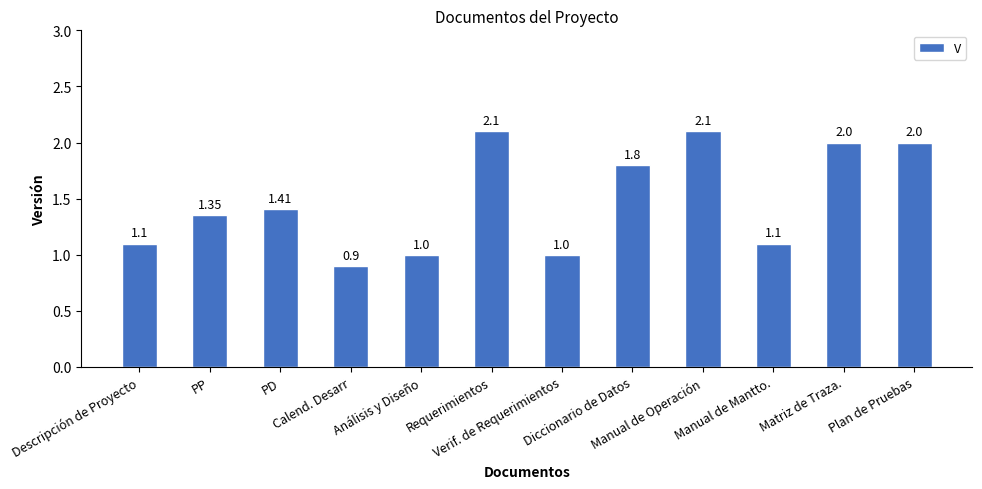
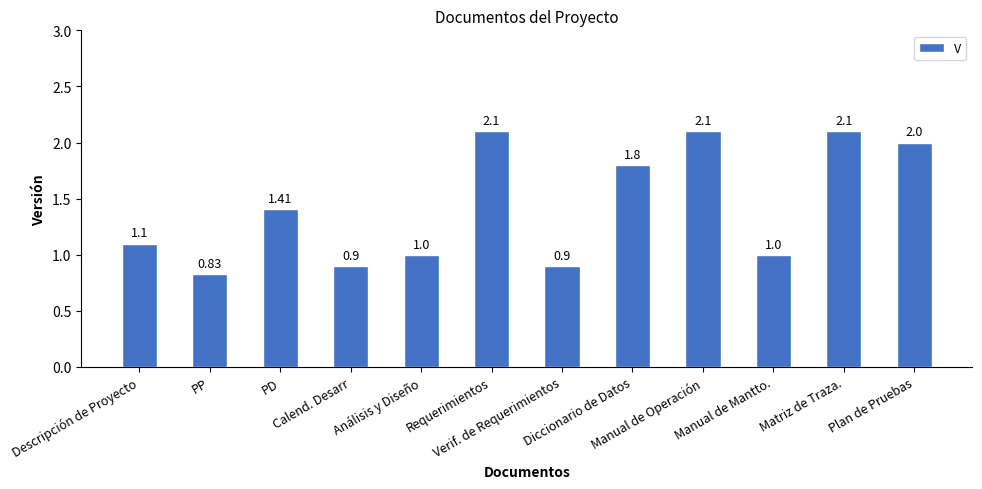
PP: 1.35 -> 0.83
Verif. de Requerimientos: 1.0 -> 0.9
Manual de Mantto.: 1.1 -> 1.0
Matriz de Traza.: 2.0 -> 2.1
